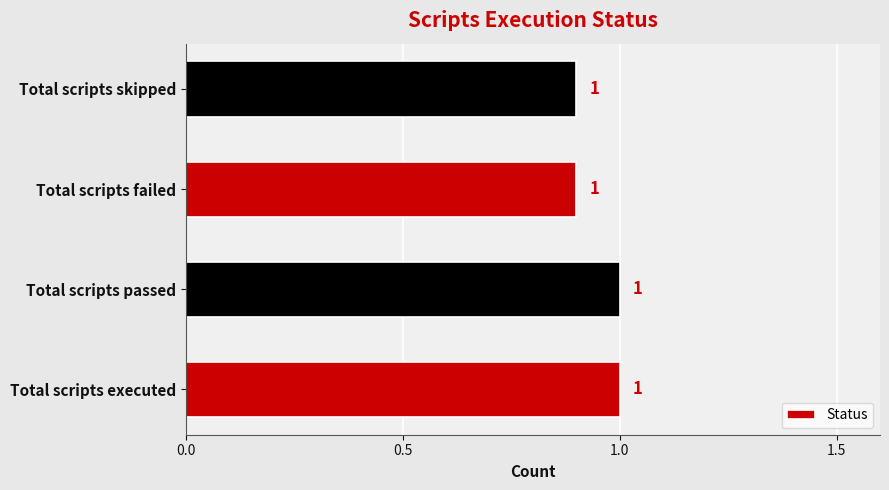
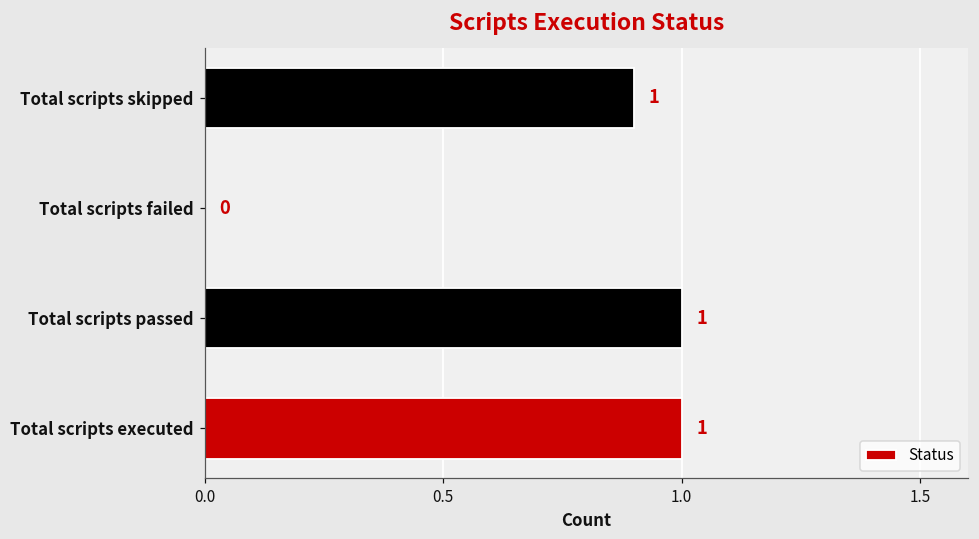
Total scripts failed: 1 -> 0
